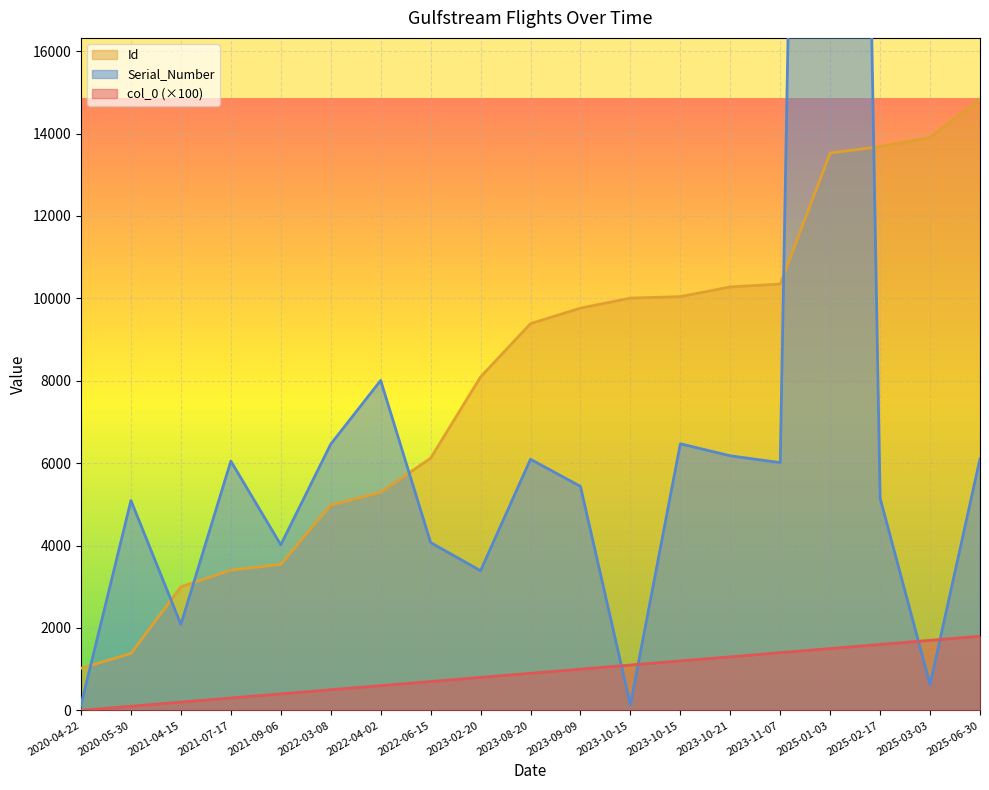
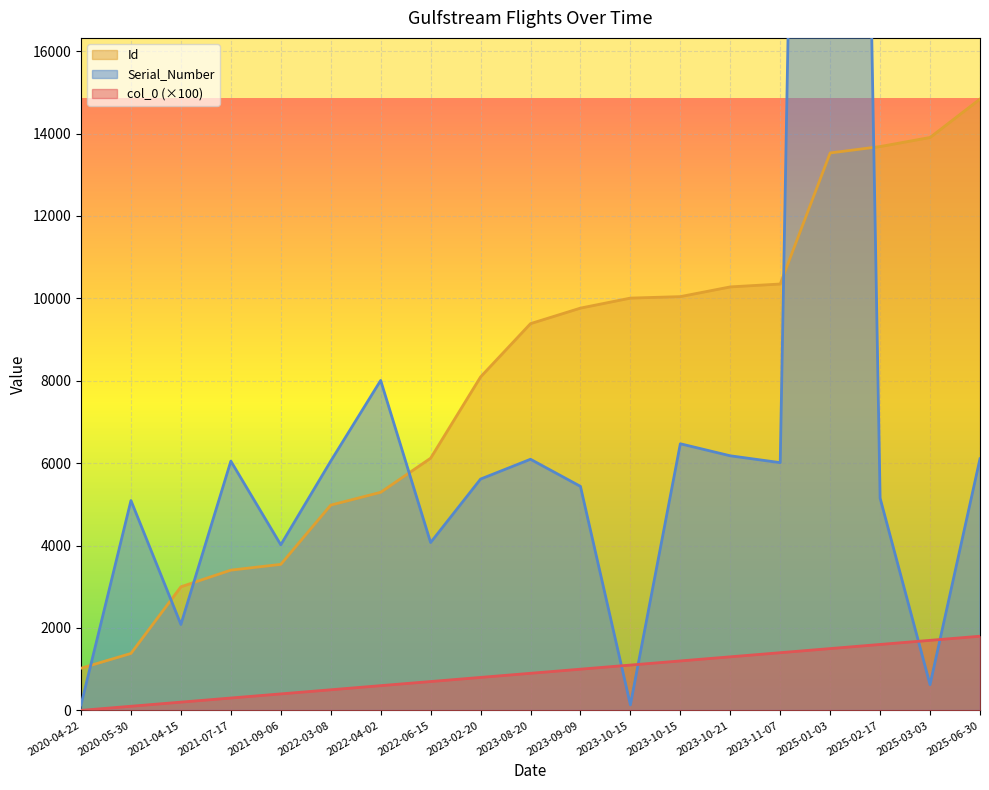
Serial_Number, 2022-03-08: 6500 -> 6000
Serial_Number, 2023-02-20: 3400 -> 5600
